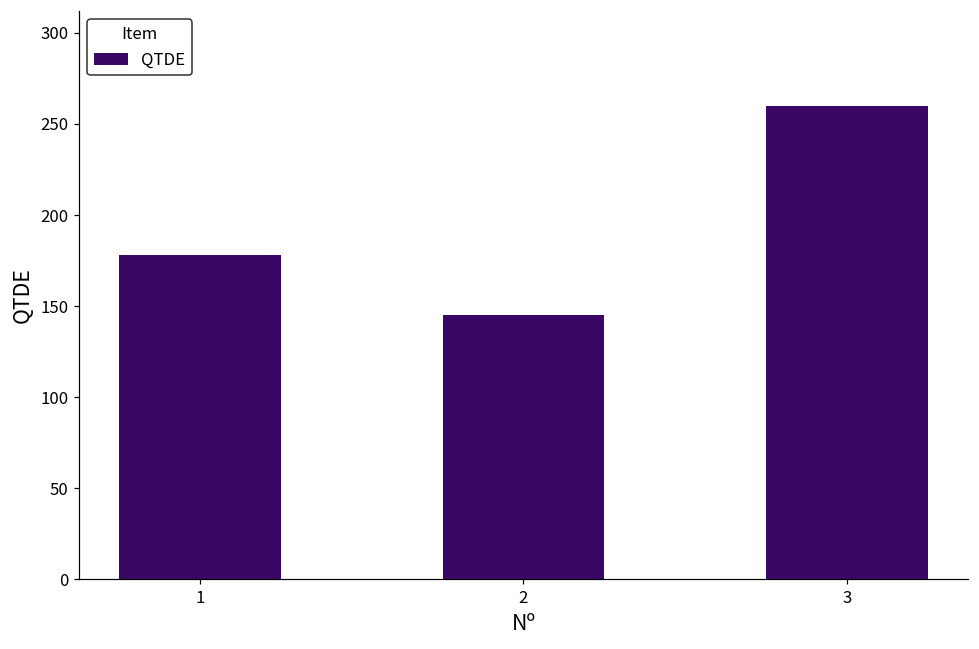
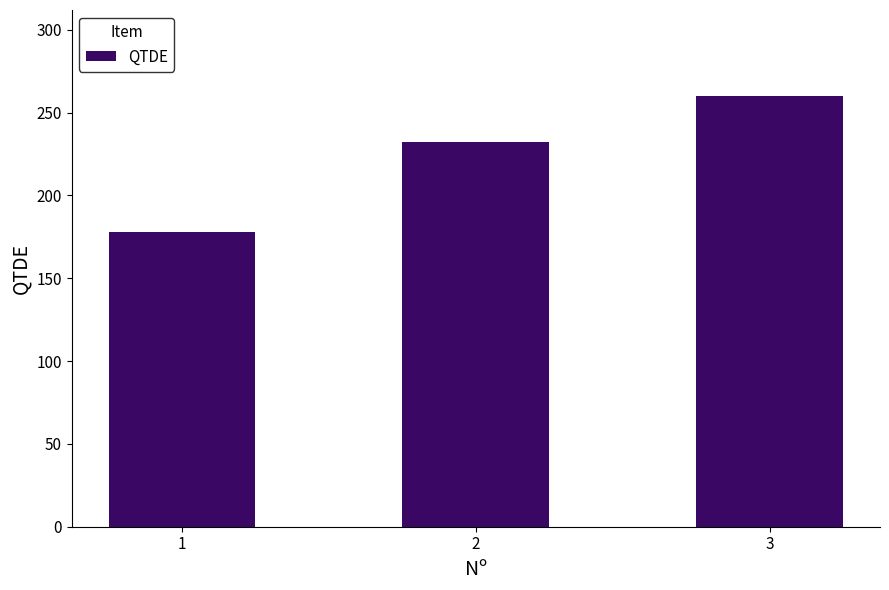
2: 145 -> 232
